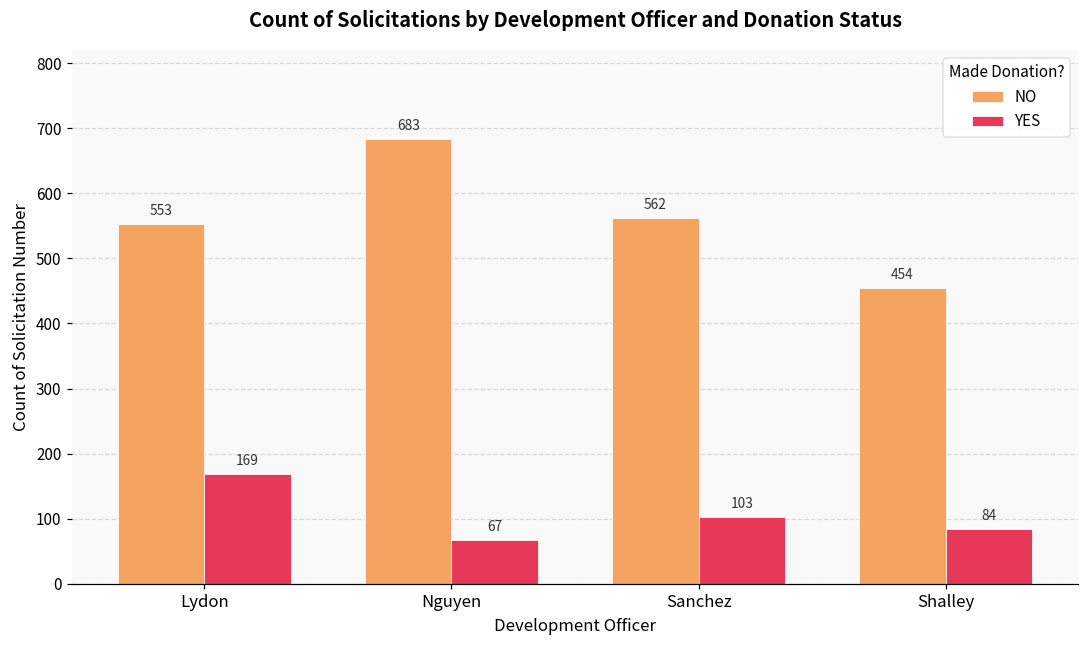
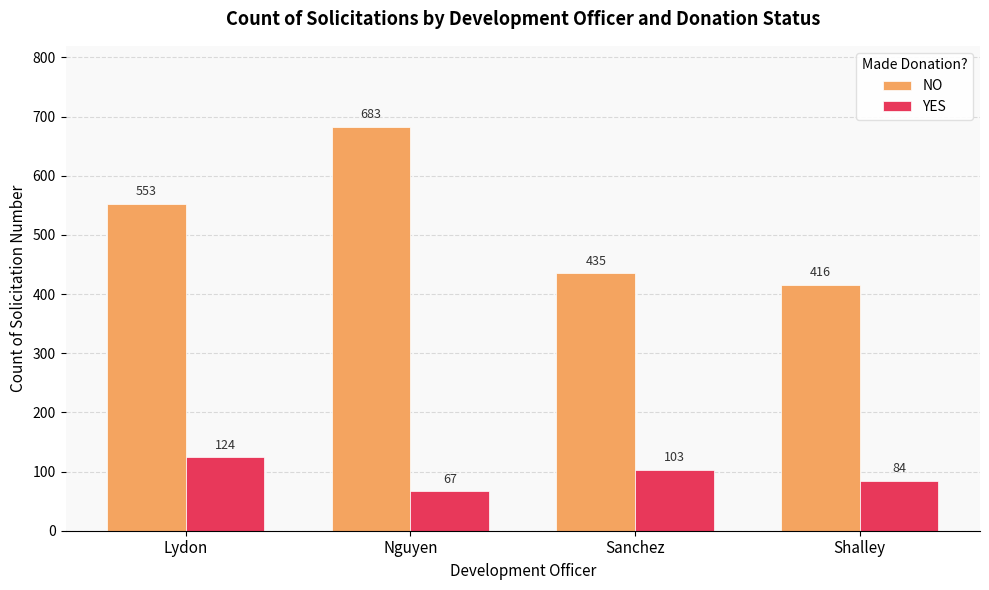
YES, Lydon: 169 -> 124
NO, Sanchez: 562 -> 435
NO, Shalley: 454 -> 416
